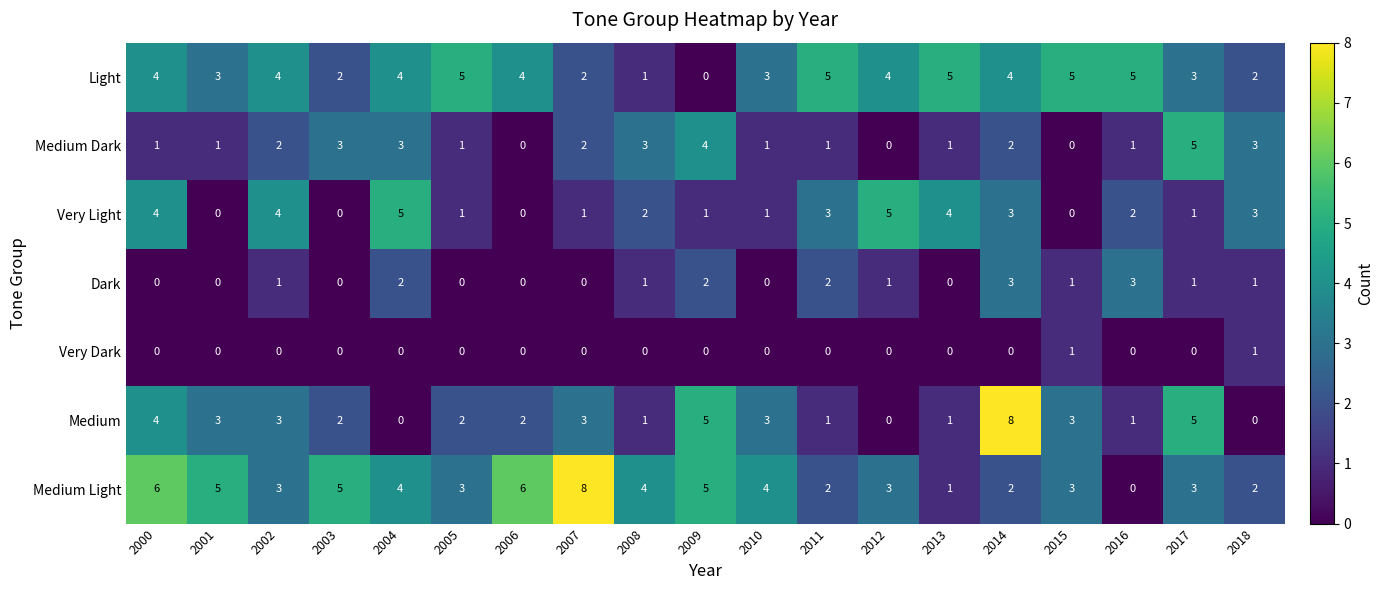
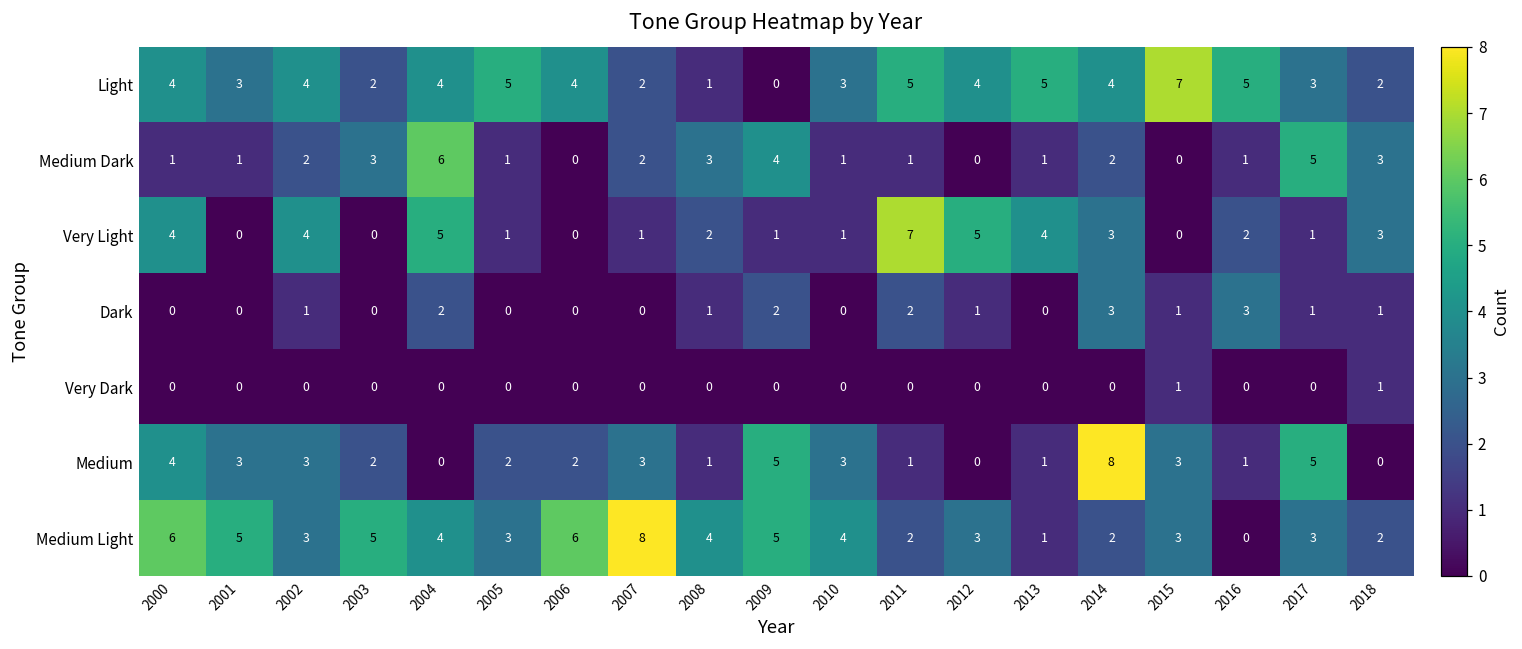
Light, 2015: 5 -> 7
Medium Dark, 2004: 3 -> 6
Very Light, 2011: 3 -> 7
